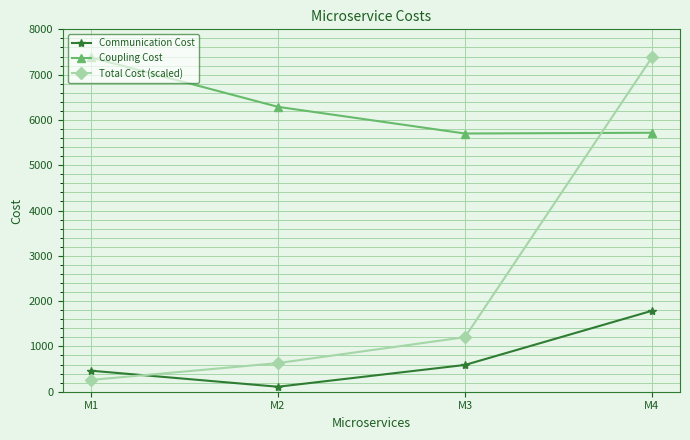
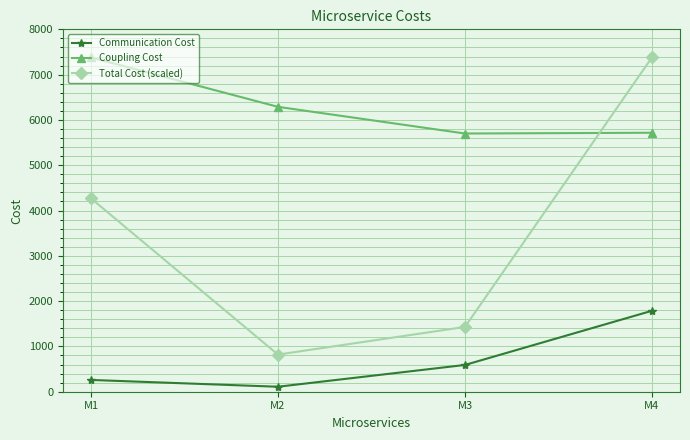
Communication Cost, M1: 500 -> 300
Total Cost (scaled), M1: 300 -> 4300
Total Cost (scaled), M2: 600 -> 800
Total Cost (scaled), M3: 1200 -> 1400
